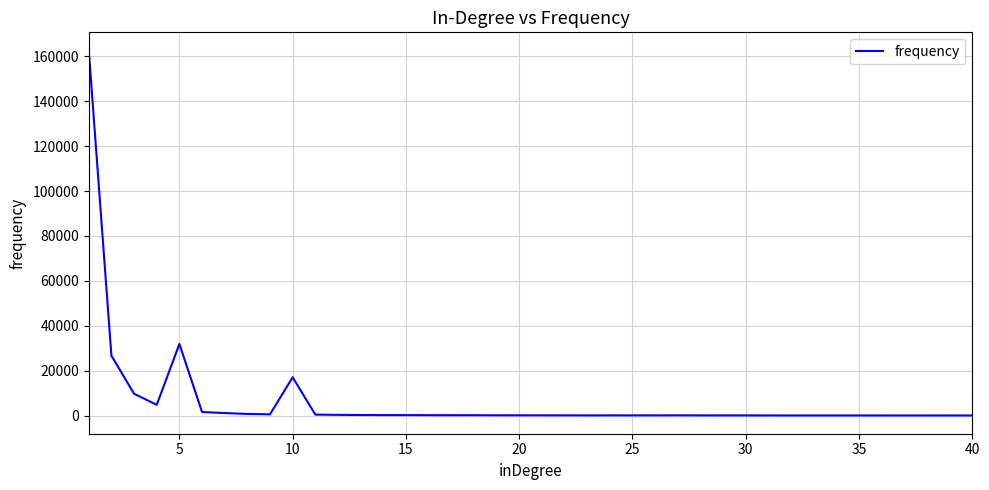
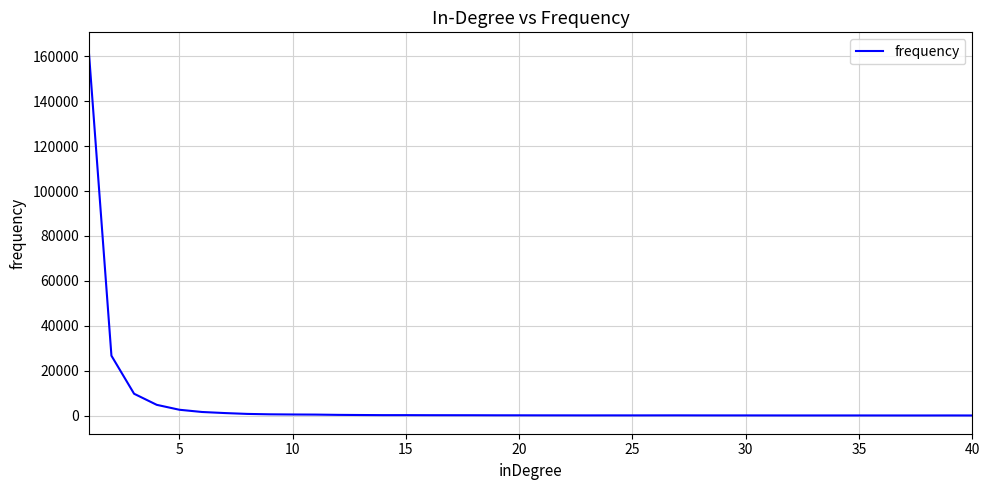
5: 32000 -> 3000
10: 17000 -> 0
